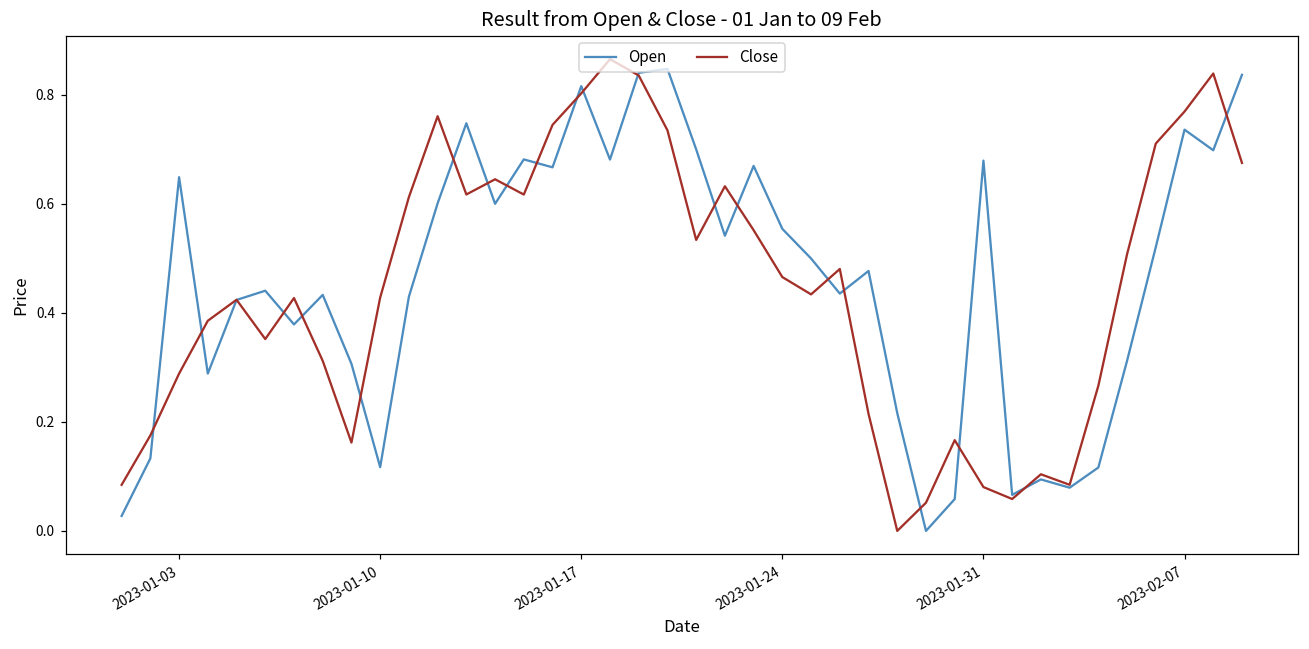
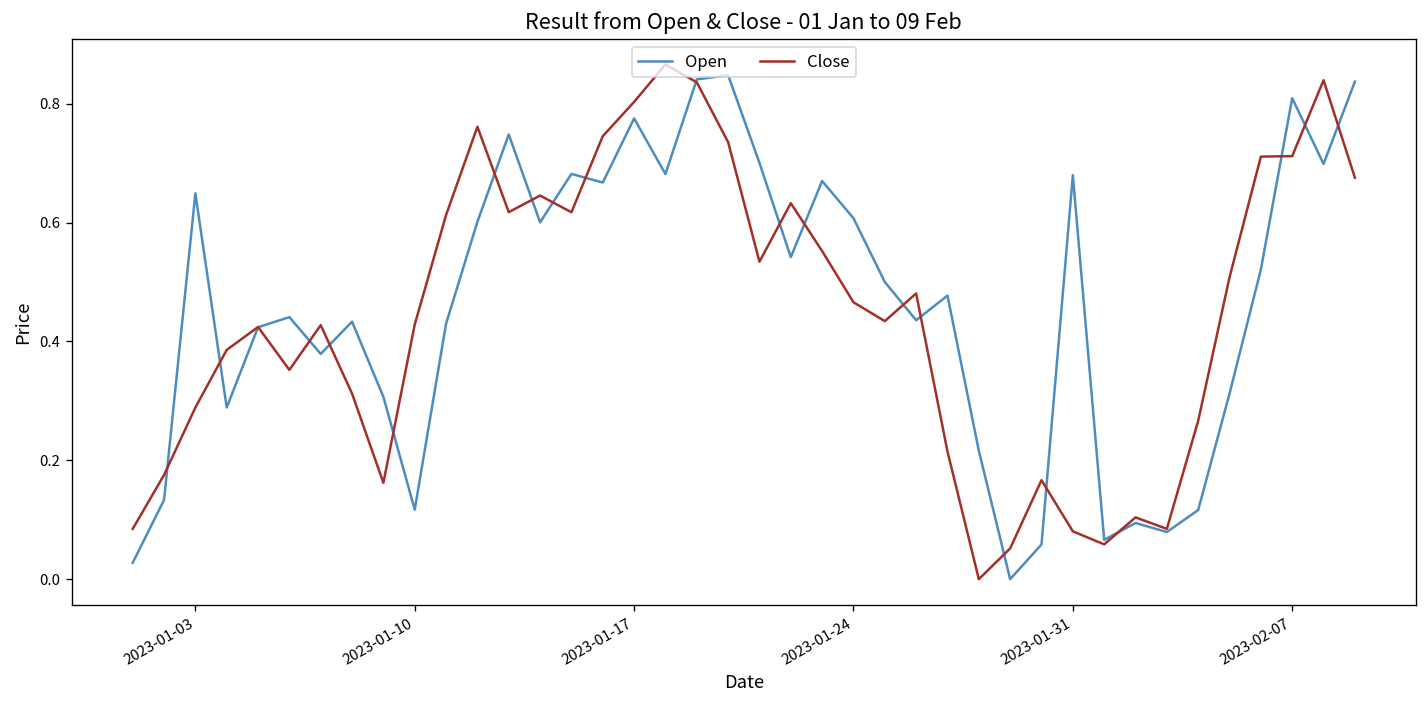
Open, 2023-01-17: 0.82 -> 0.78
Open, 2023-01-24: 0.55 -> 0.61
Open, 2023-02-07: 0.74 -> 0.81
Close, 2023-02-07: 0.77 -> 0.71
